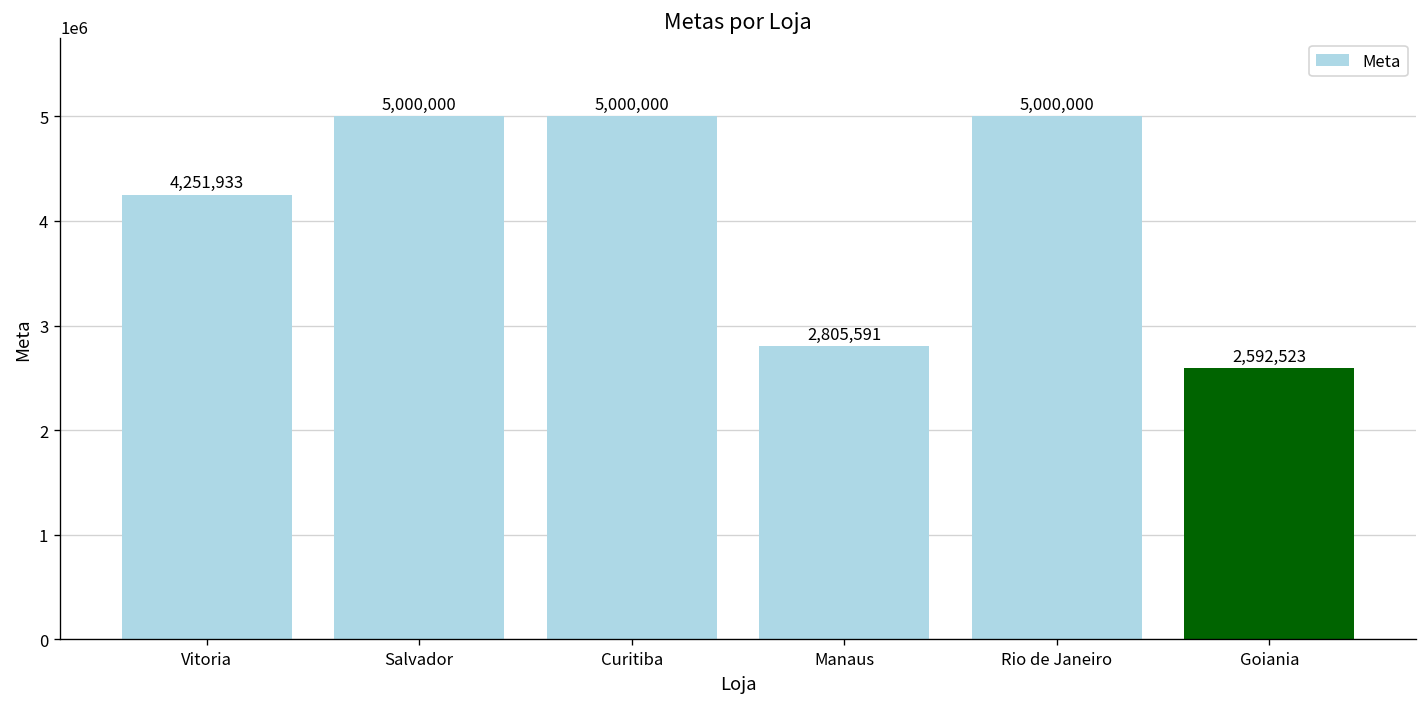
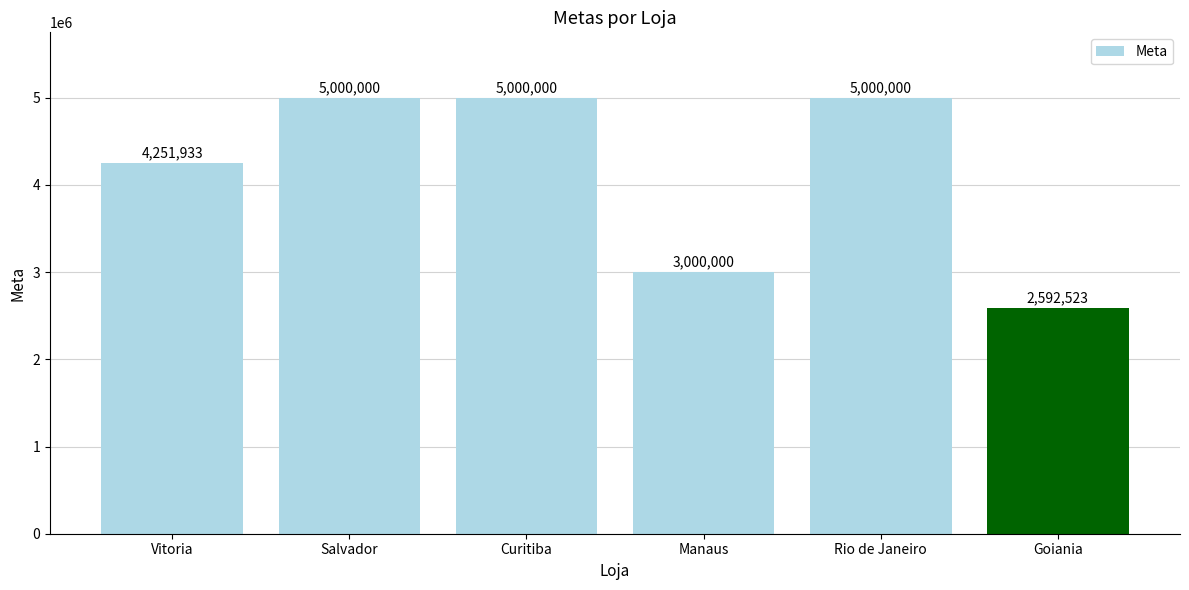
Manaus: 2,805,591 -> 3,000,000
